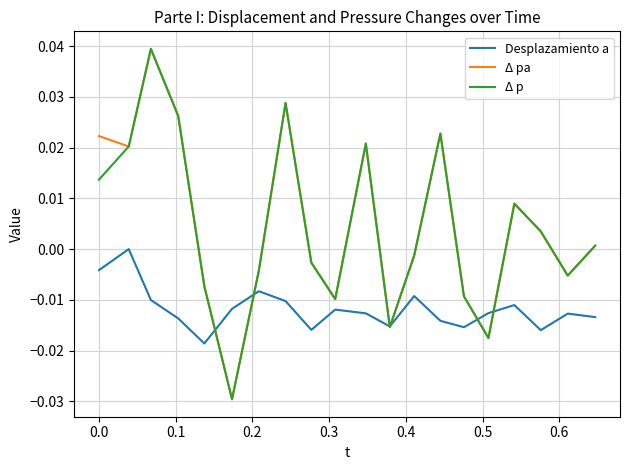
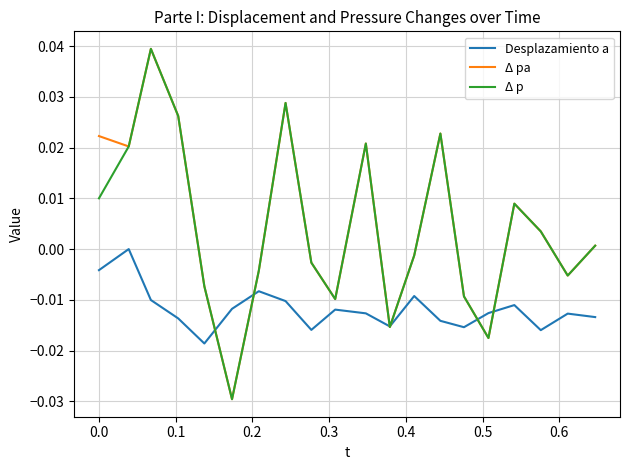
Δ p, 0.0: 0.014 -> 0.010
